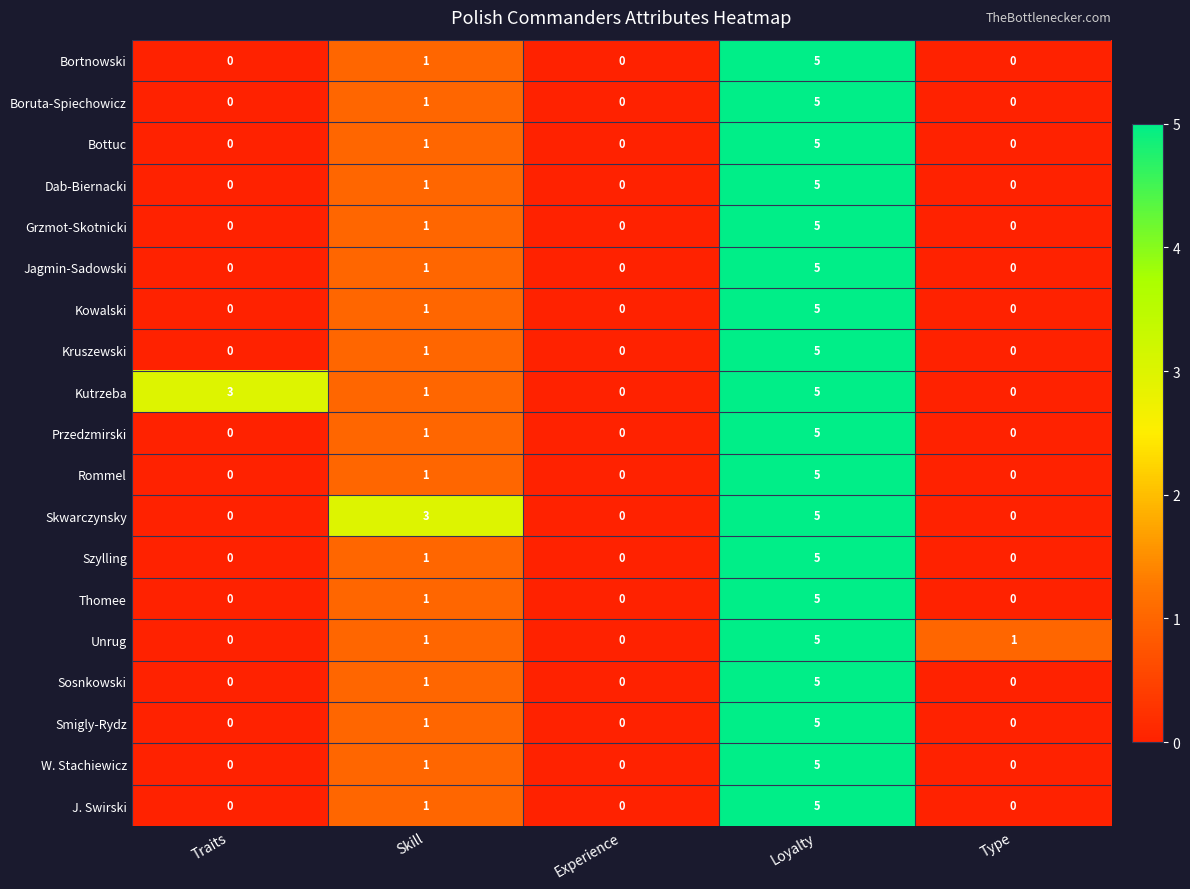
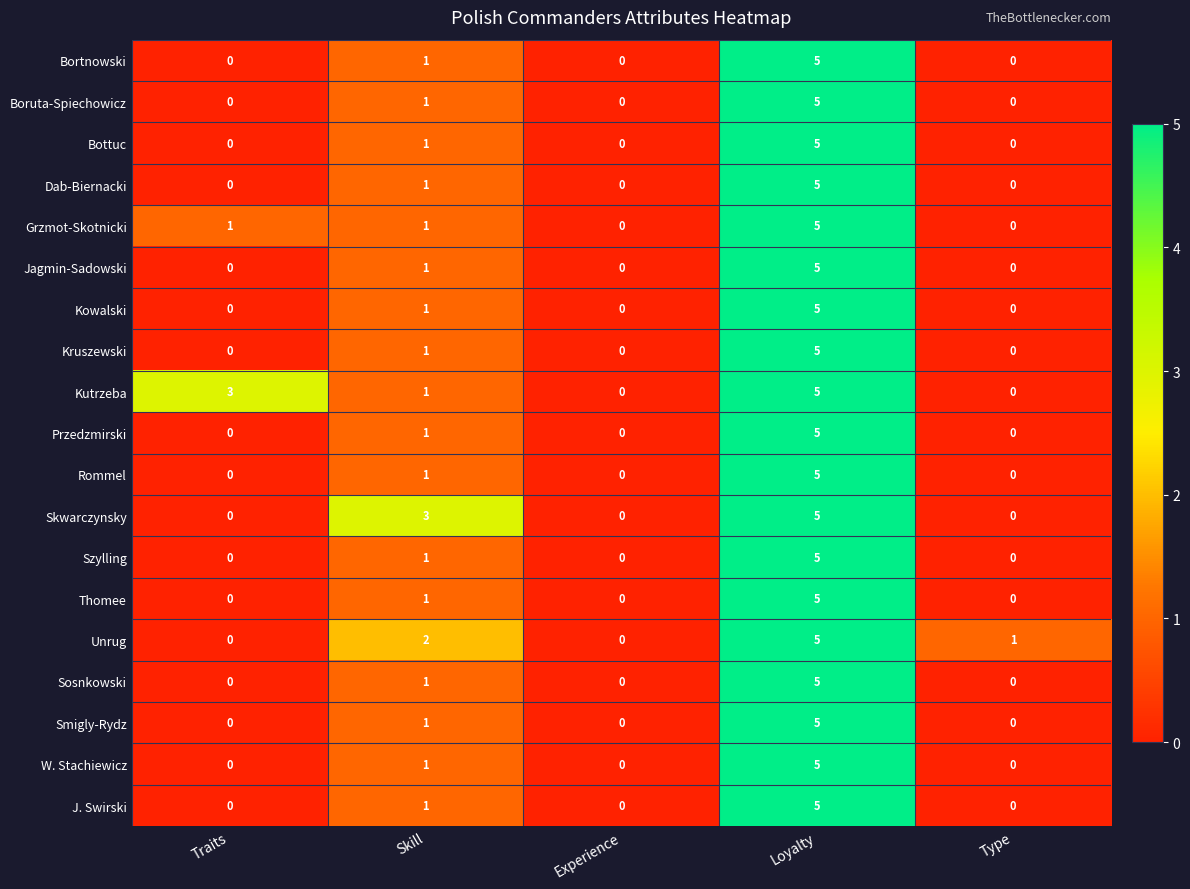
Grzmot-Skotnicki, Traits: 0 -> 1
Unrug, Skill: 1 -> 2
